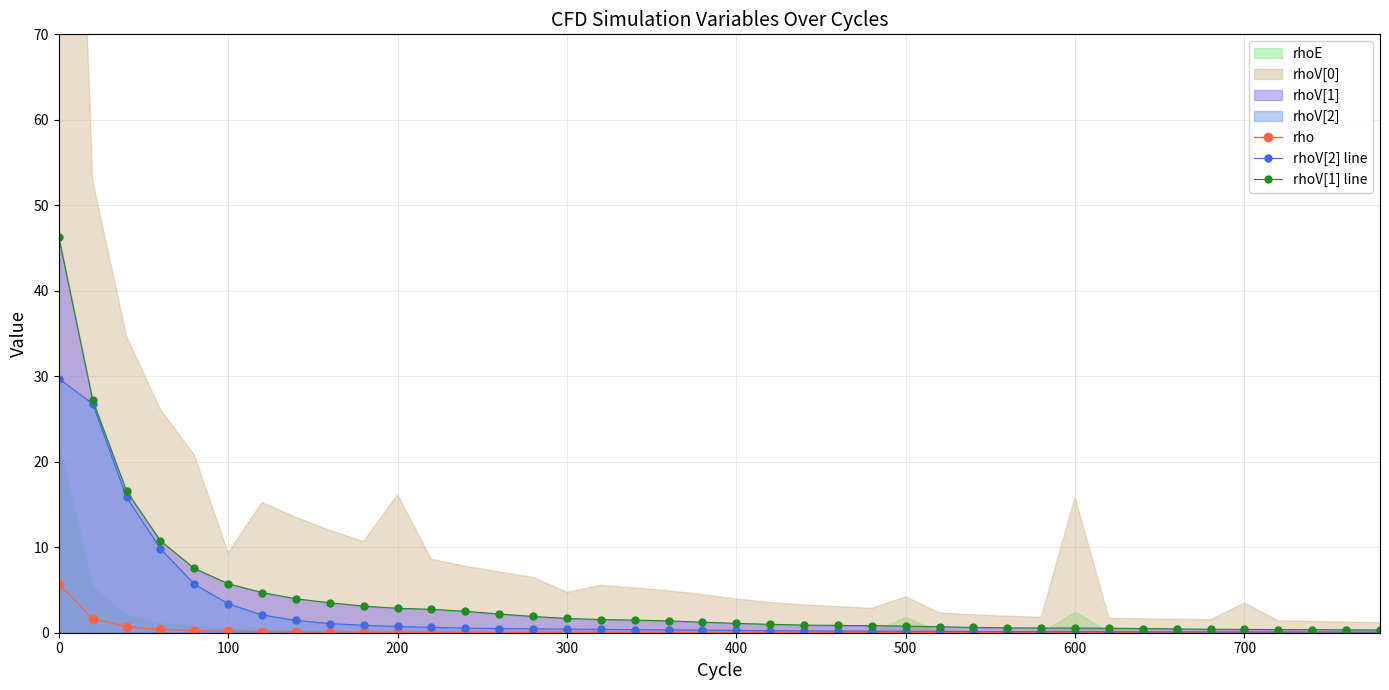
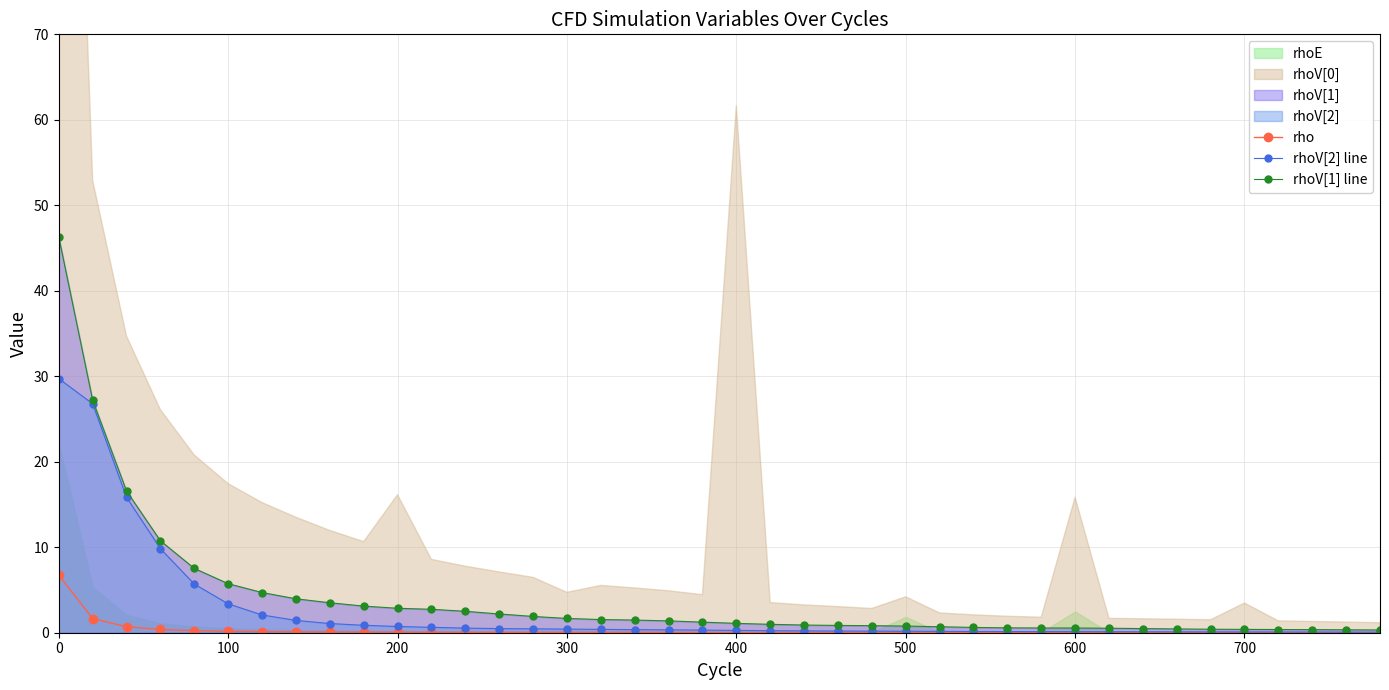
rho, 0: 6 -> 7
rhoV[0], 100: 9 -> 17
rhoV[0], 400: 4 -> 62
